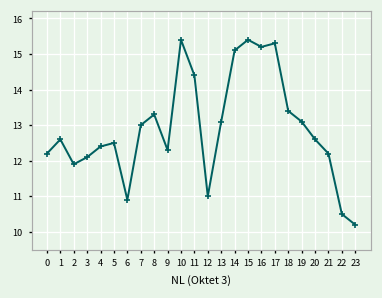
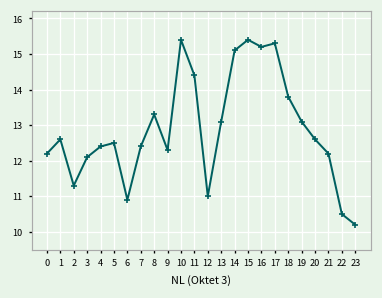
2: 11.9 -> 11.3
7: 13.0 -> 12.4
18: 13.4 -> 13.8
